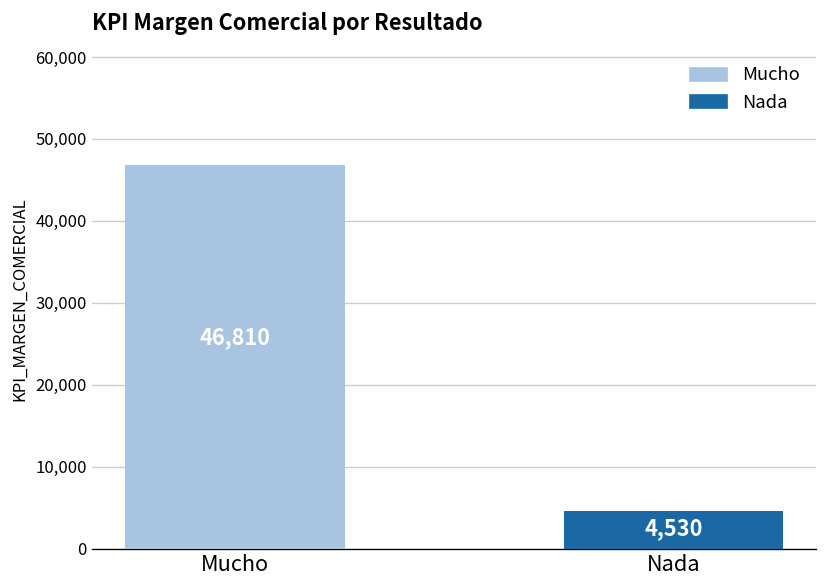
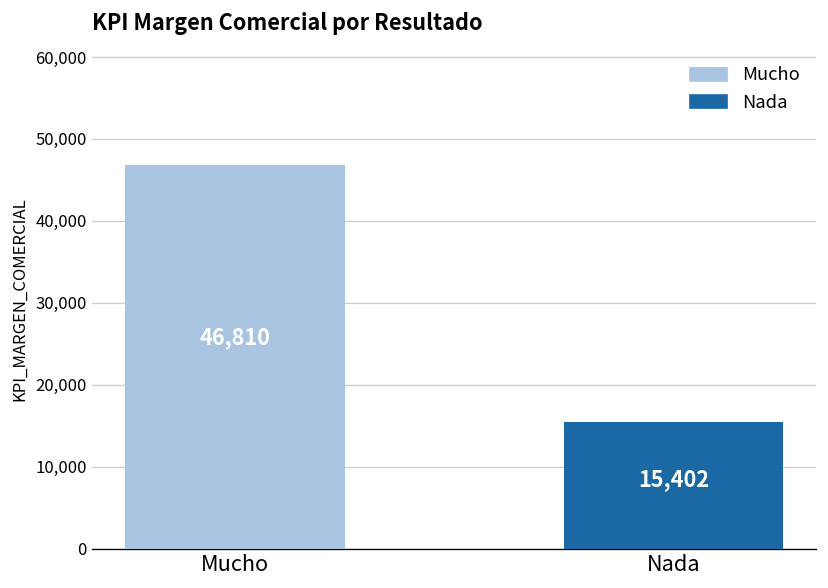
Nada: 4,530 -> 15,402
